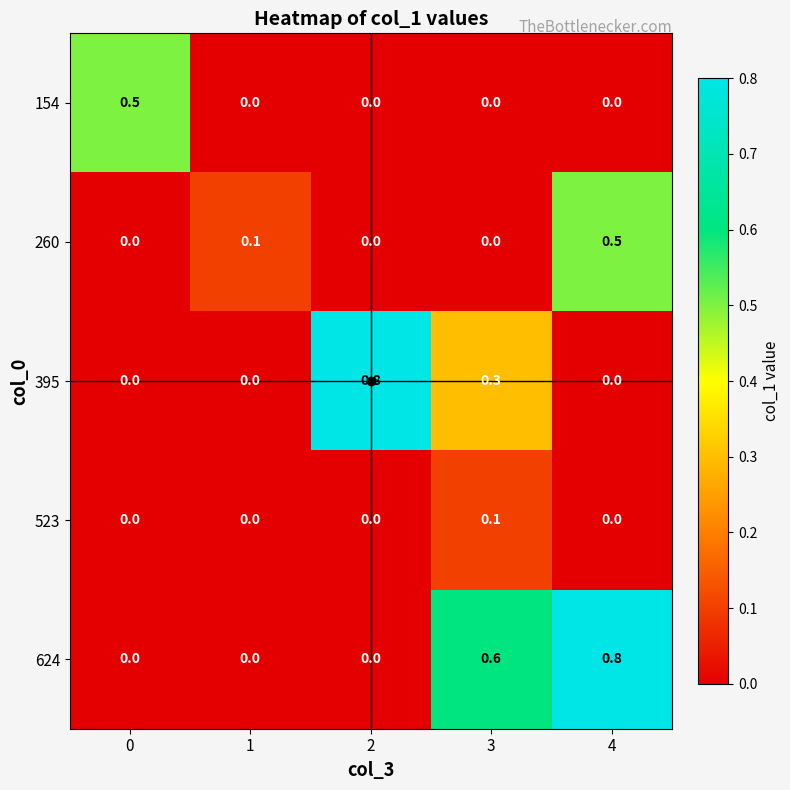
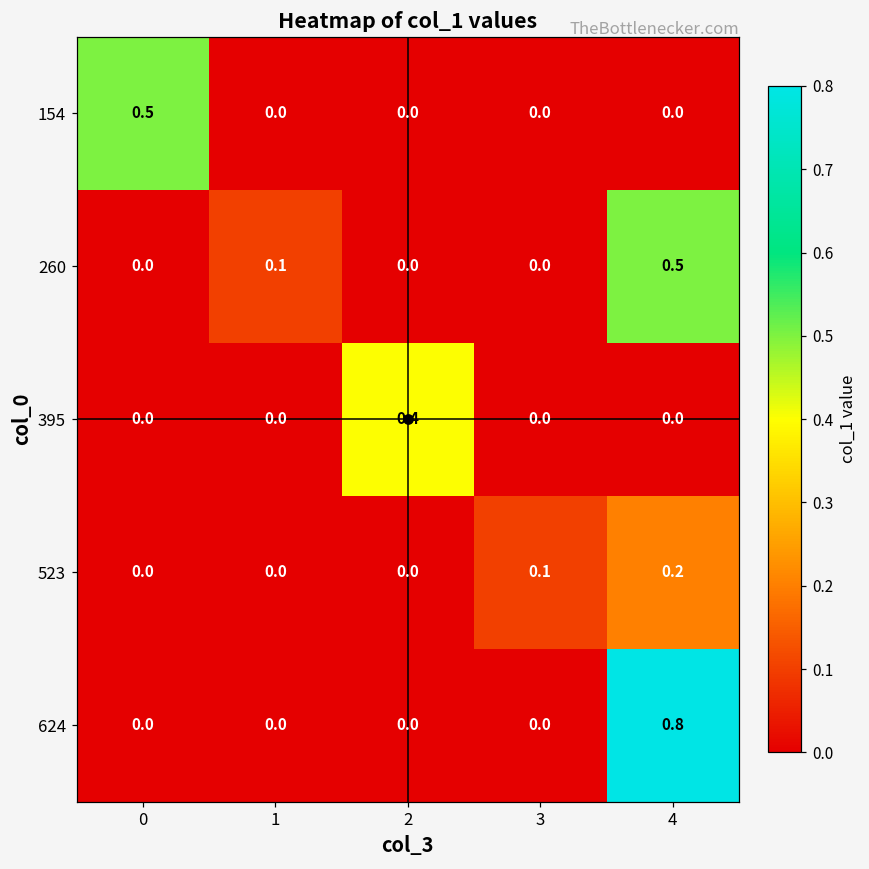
395, 2: 0.8 -> 0.4
395, 3: 0.3 -> 0.0
523, 4: 0.0 -> 0.2
624, 3: 0.6 -> 0.0
